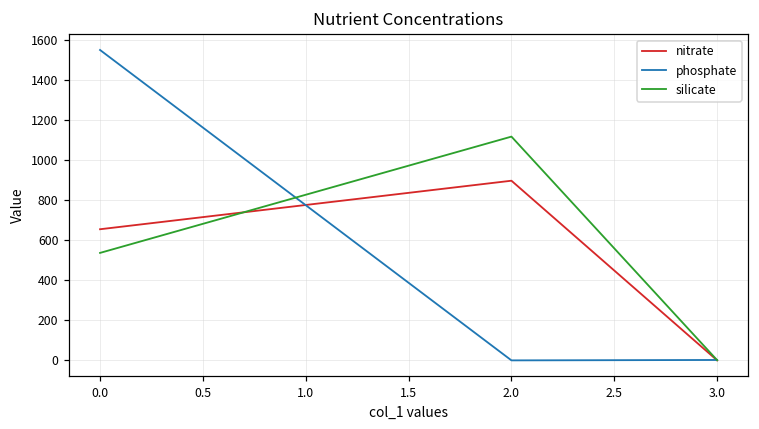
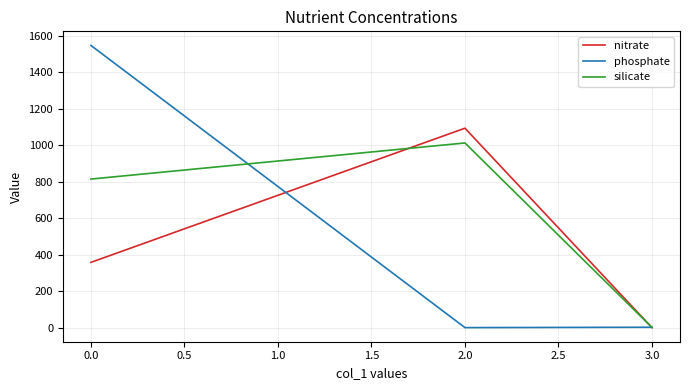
nitrate, 0.0: 650 -> 360
silicate, 0.0: 540 -> 820
nitrate, 2.0: 900 -> 1090
silicate, 2.0: 1120 -> 1010
